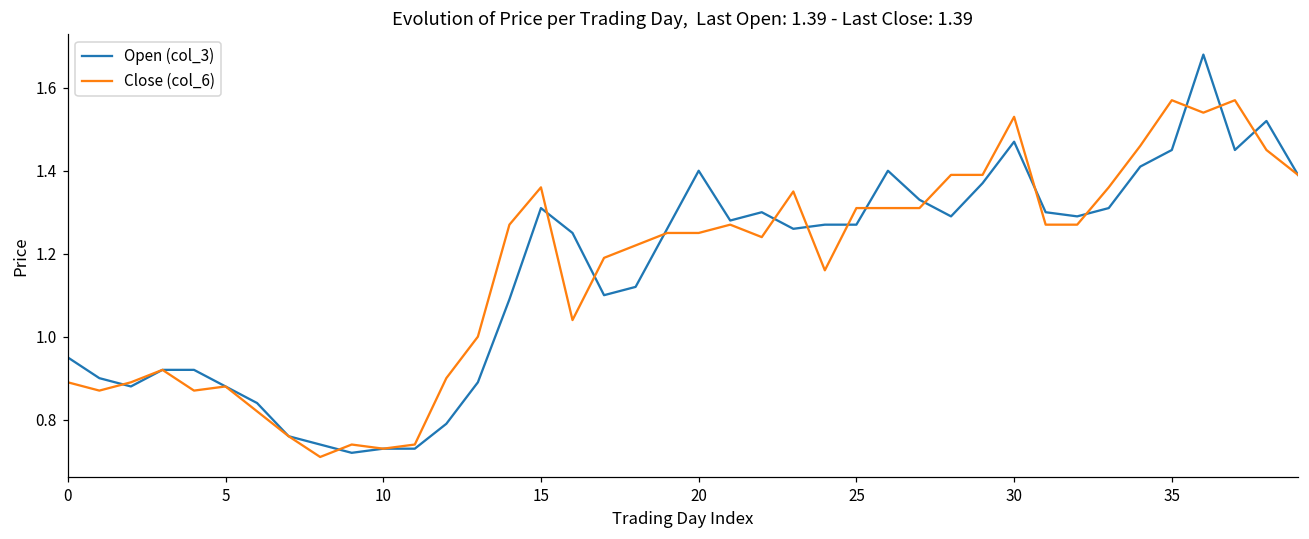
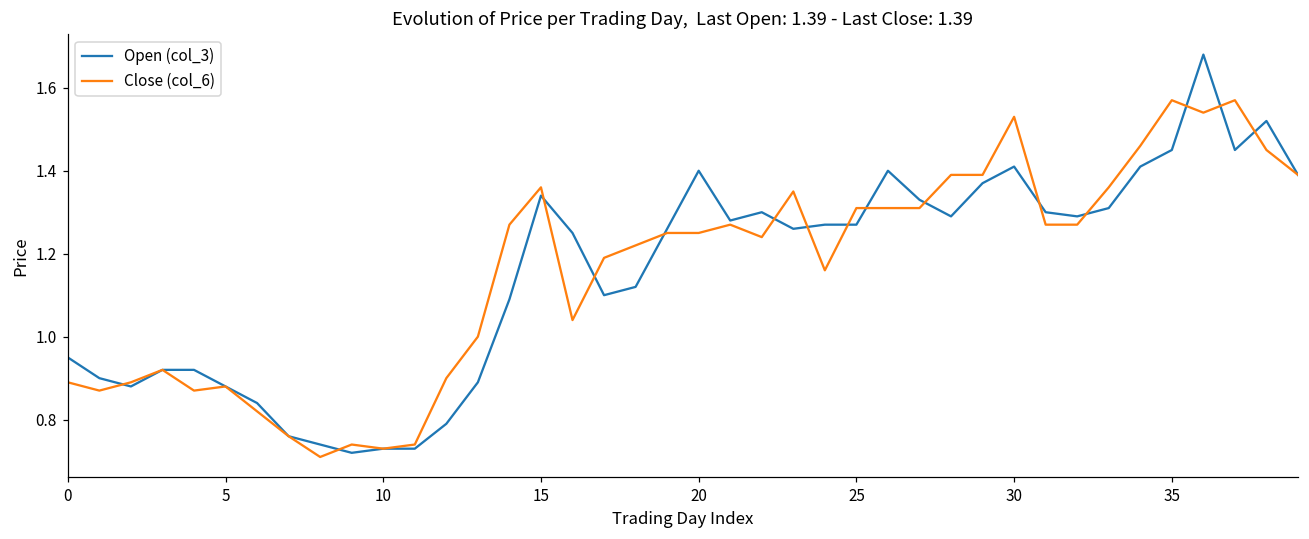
Open (col_3), 15: 1.31 -> 1.34
Open (col_3), 30: 1.47 -> 1.41
